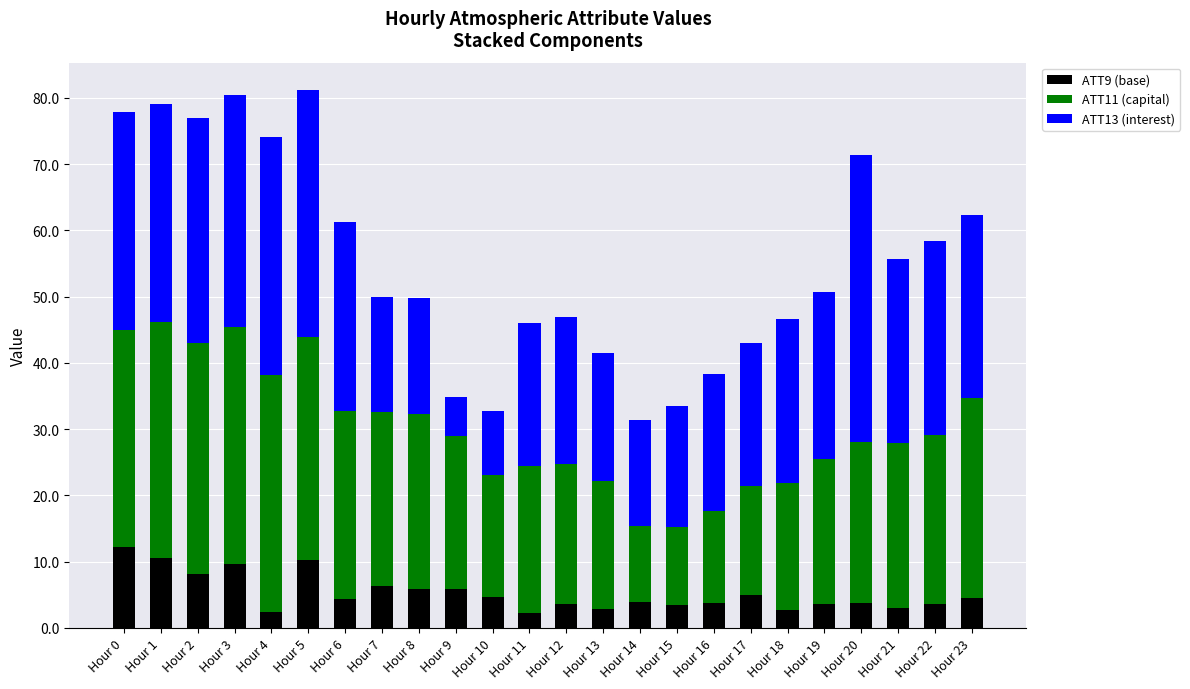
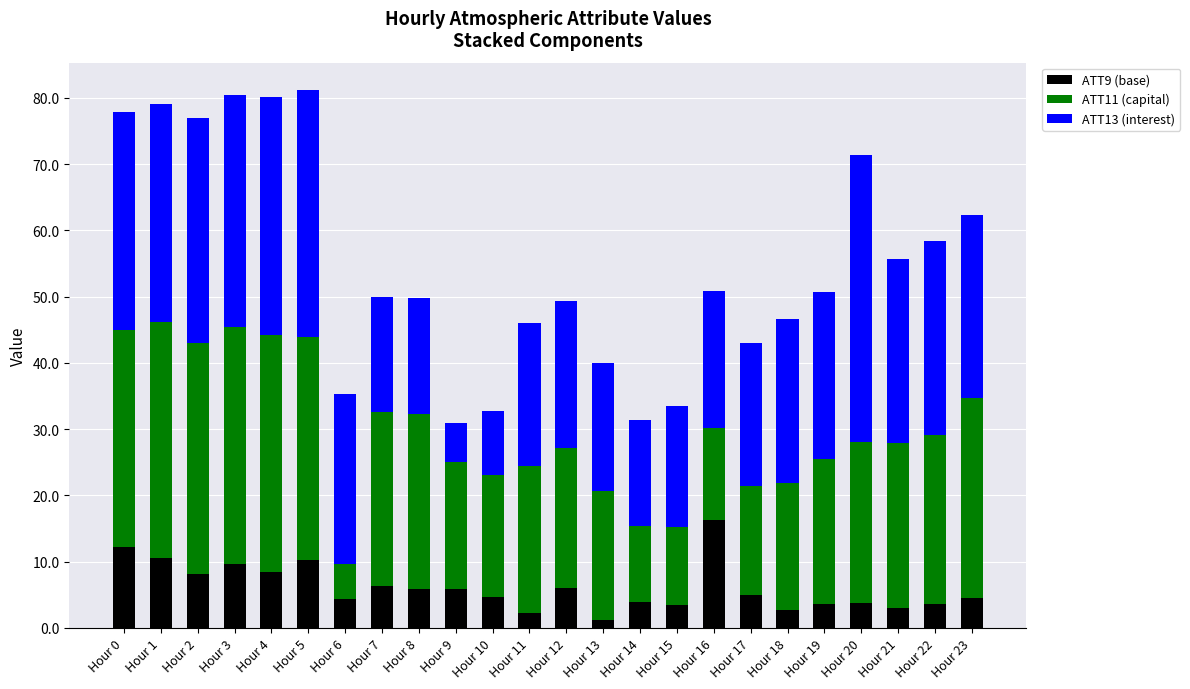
ATT9 (base), Hour 4: 2 -> 8
ATT11 (capital), Hour 6: 28 -> 5
ATT13 (interest), Hour 6: 28 -> 26
ATT11 (capital), Hour 9: 23 -> 19
ATT9 (base), Hour 12: 4 -> 6
ATT9 (base), Hour 13: 3 -> 1
ATT9 (base), Hour 16: 4 -> 16
